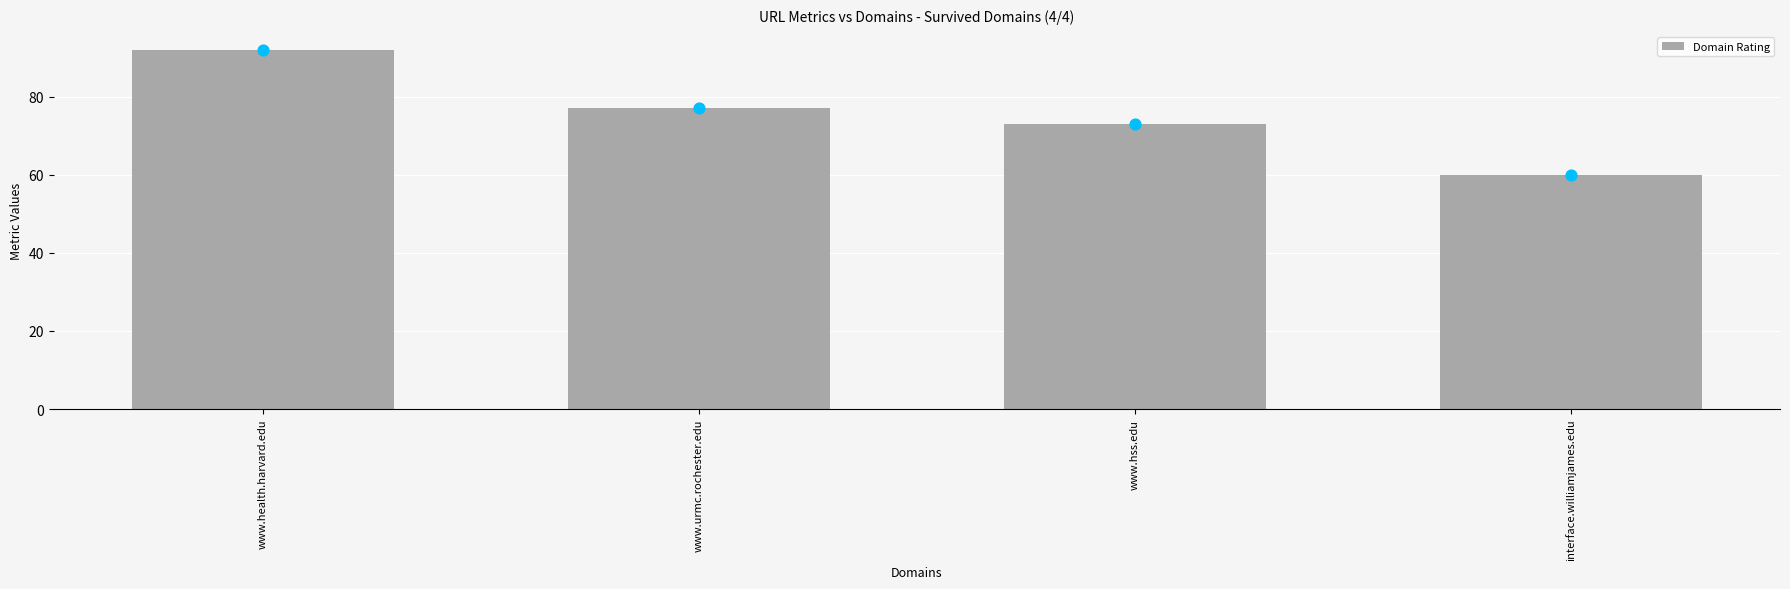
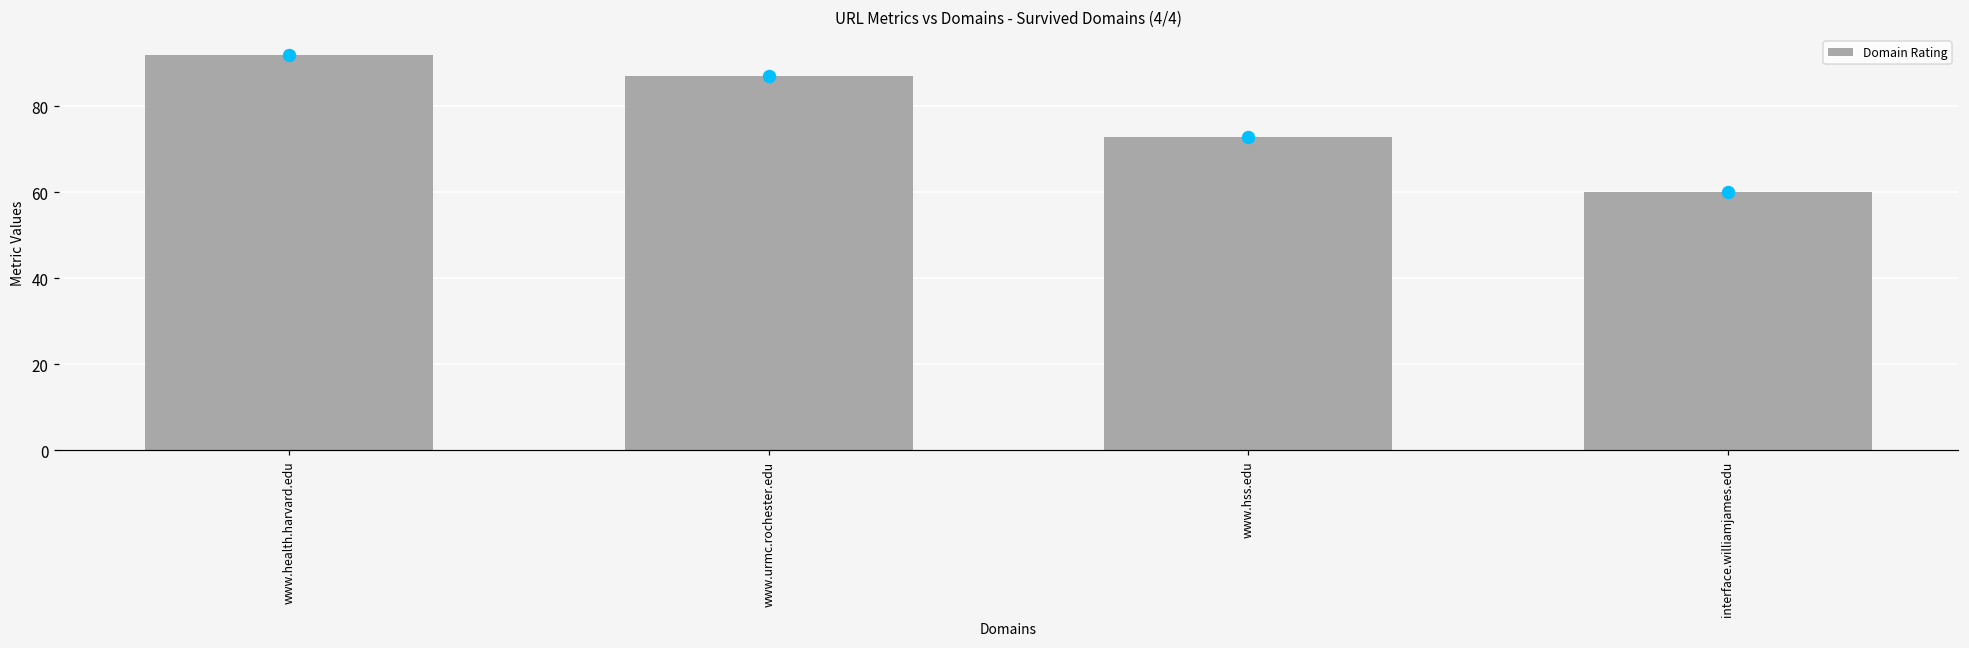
www.urmc.rochester.edu: 77 -> 87
